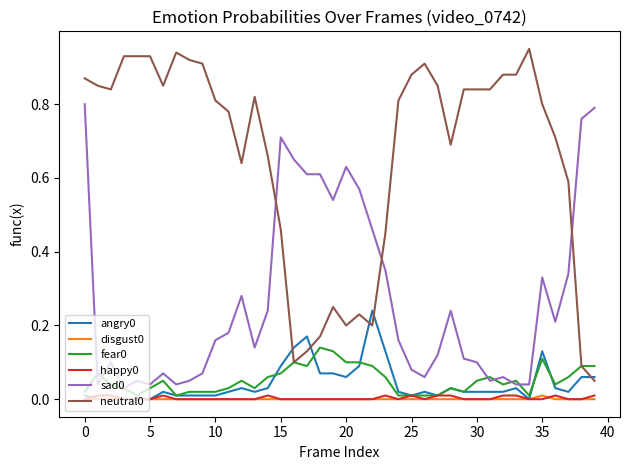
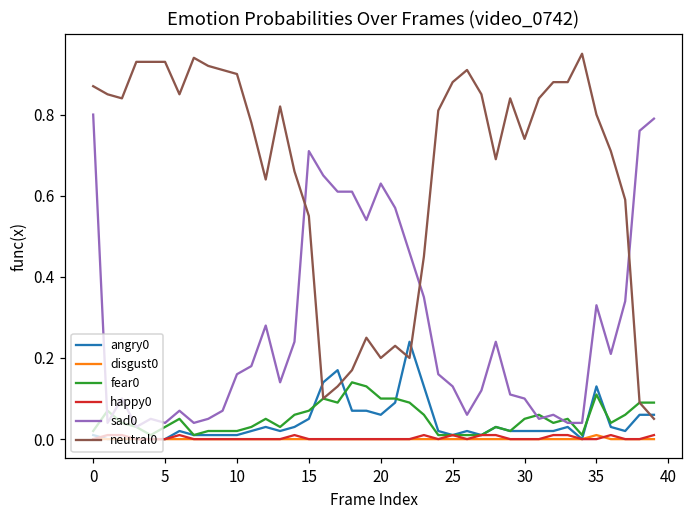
neutral0, 10: 0.81 -> 0.90
angry0, 15: 0.09 -> 0.05
neutral0, 15: 0.46 -> 0.55
sad0, 25: 0.08 -> 0.13
neutral0, 30: 0.84 -> 0.74
